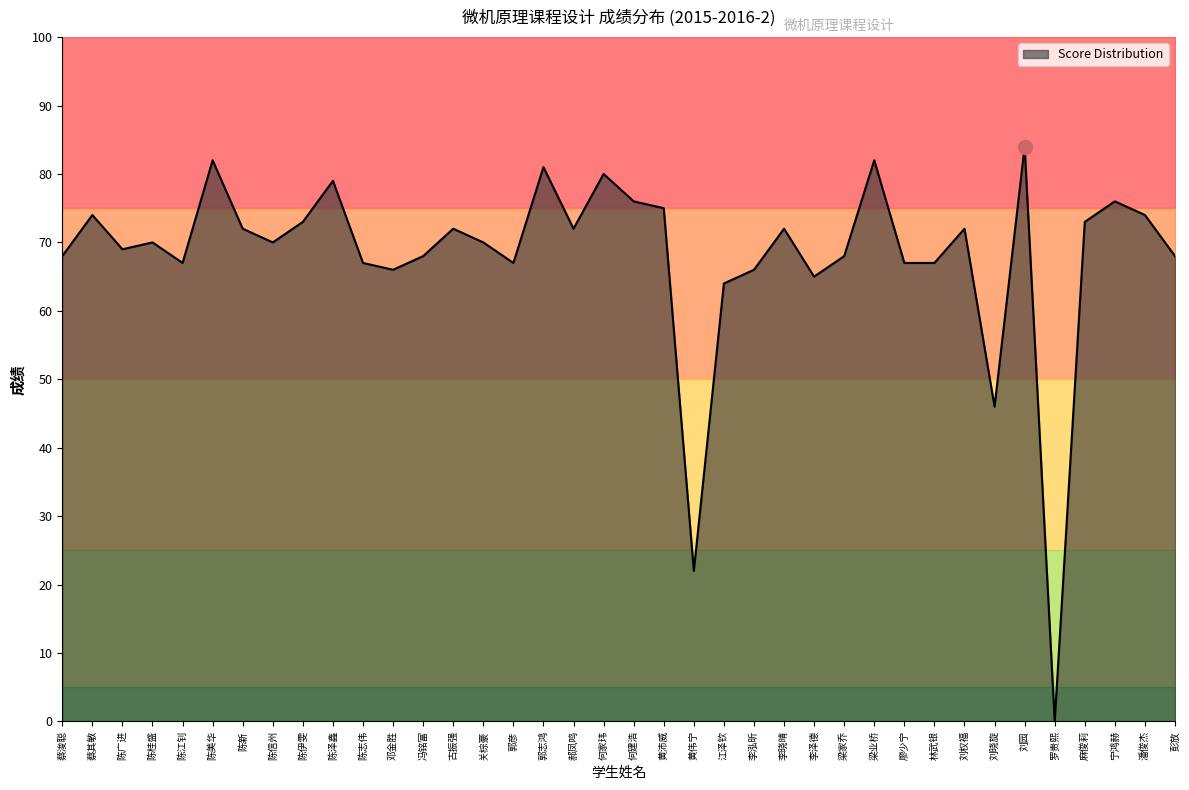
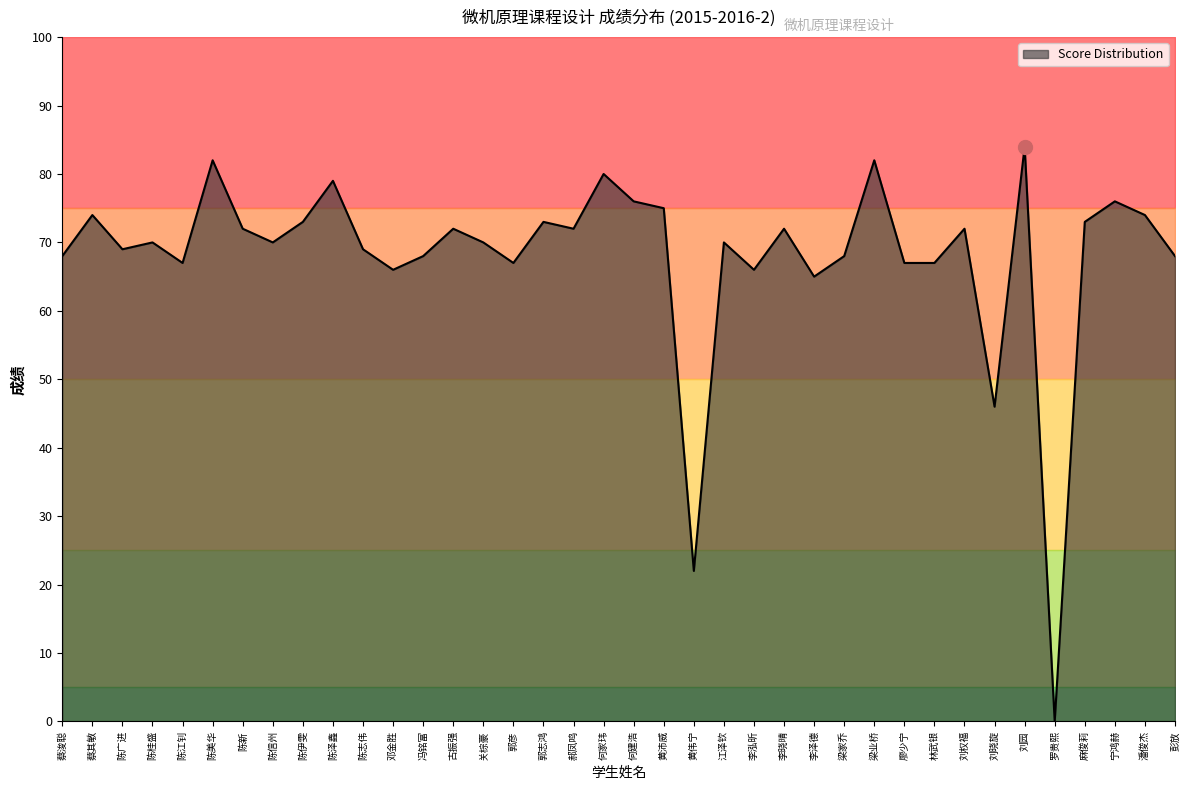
Score Distribution, 陈志伟: 67 -> 69
Score Distribution, 郭志鸿: 81 -> 73
Score Distribution, 江泽钦: 64 -> 70
